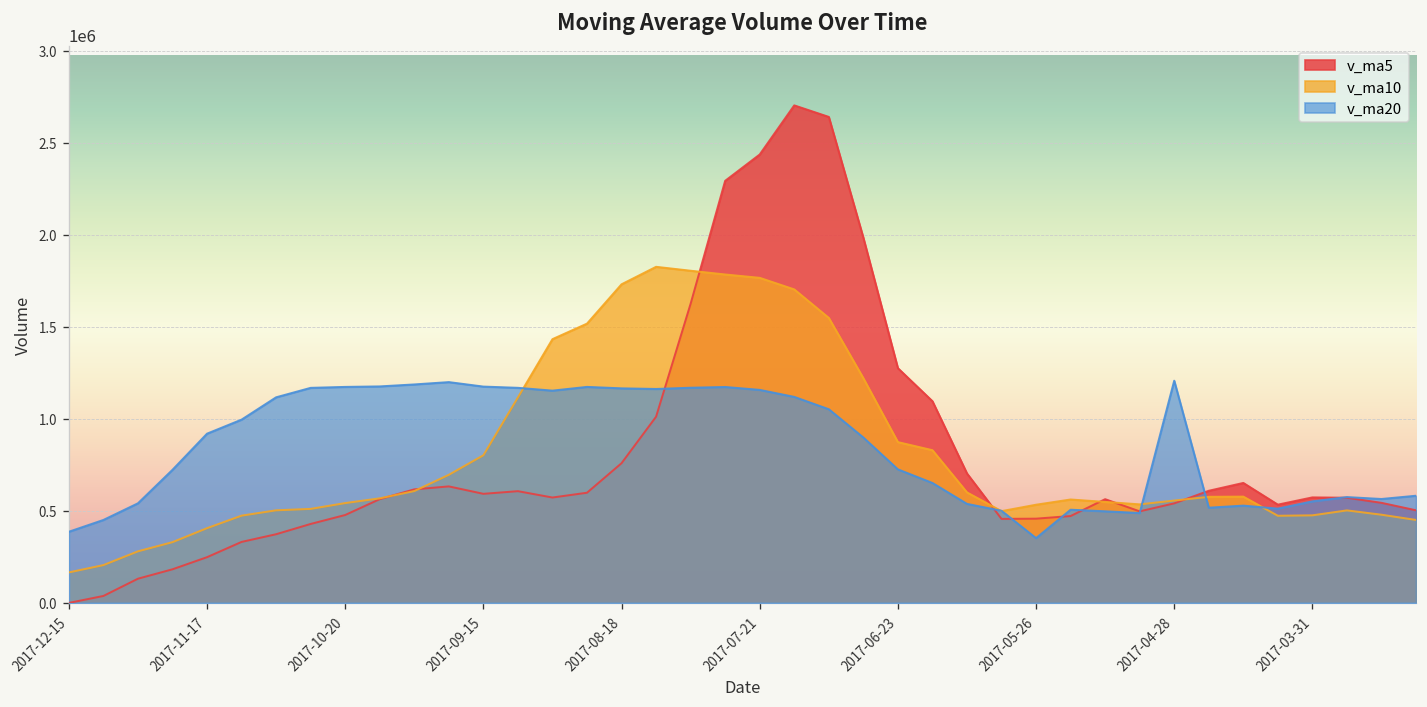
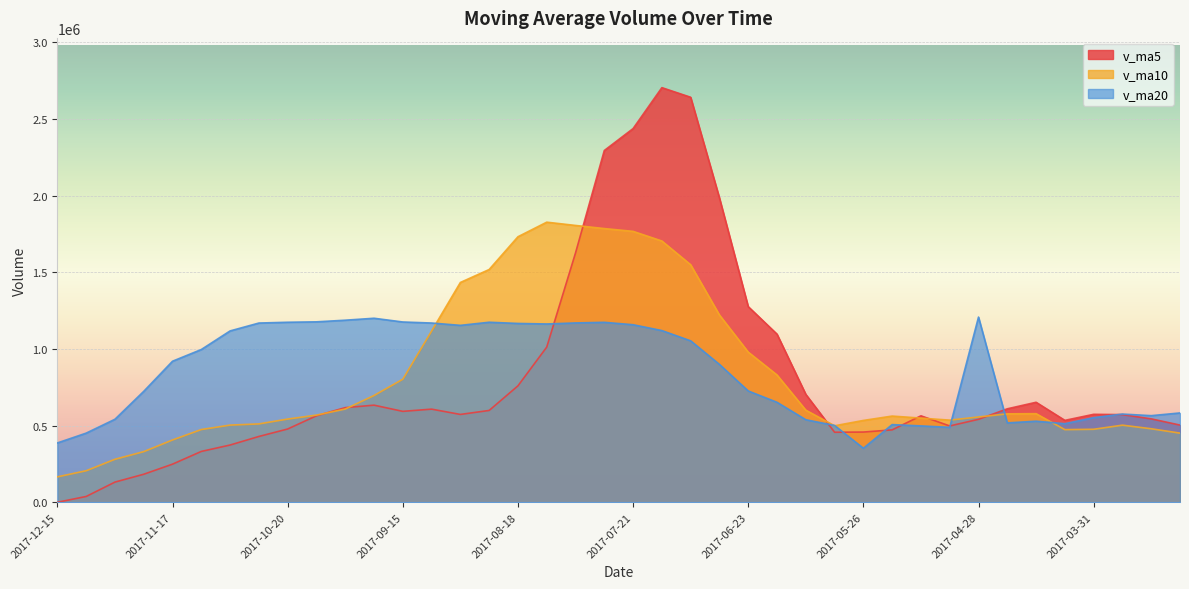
v_ma10, 2017-06-23: 870000 -> 980000
